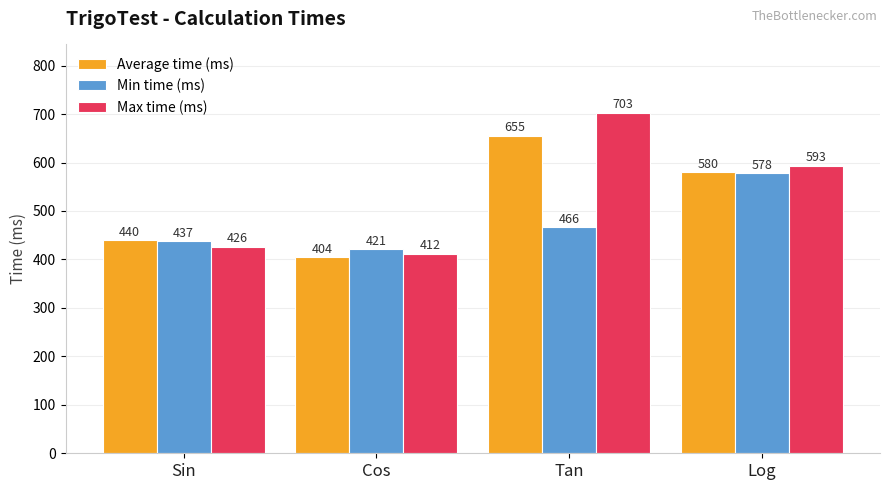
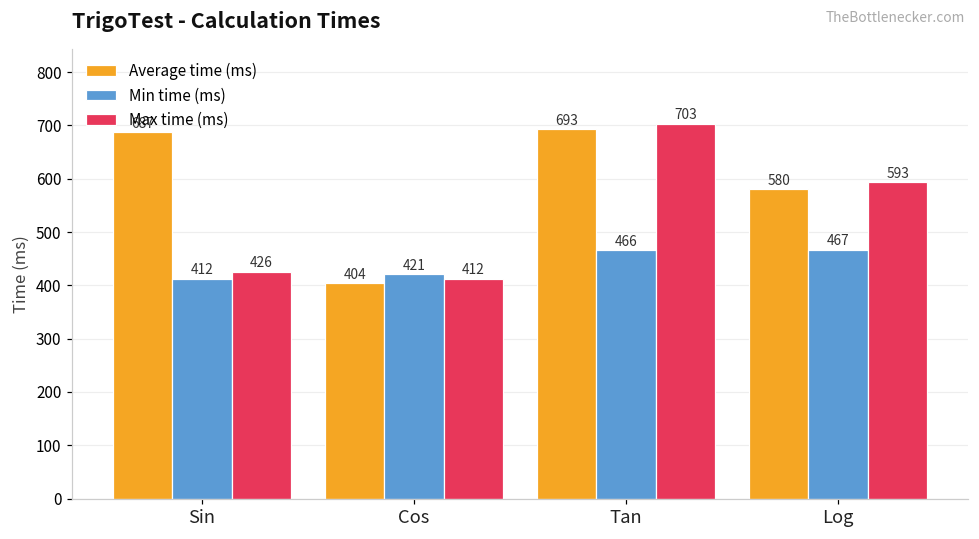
Average time (ms), Sin: 440 -> 687
Min time (ms), Sin: 437 -> 412
Average time (ms), Tan: 655 -> 693
Min time (ms), Log: 578 -> 467
